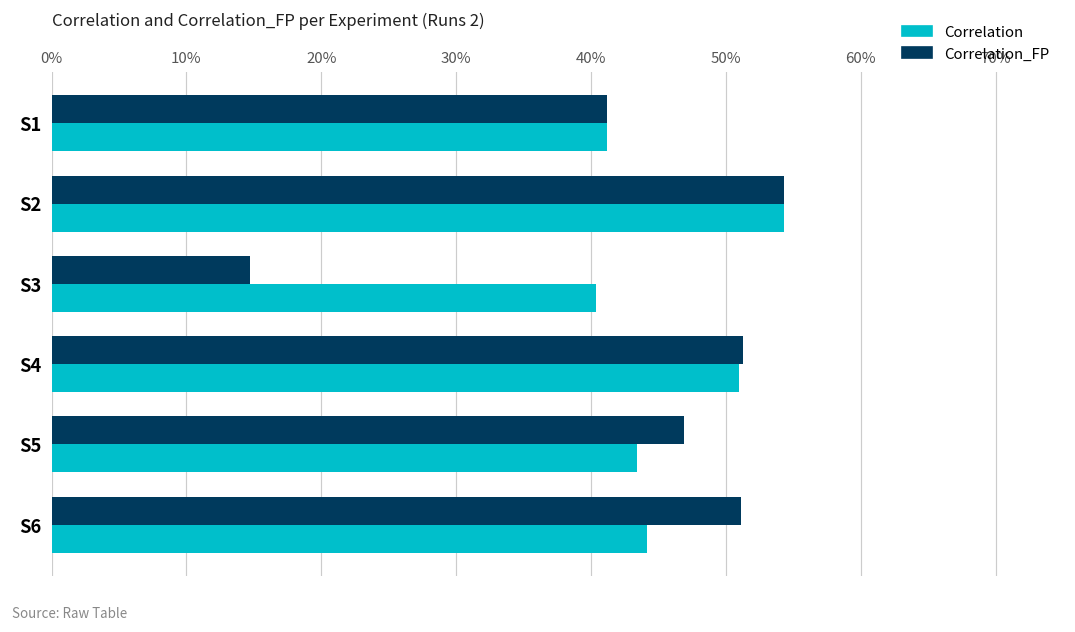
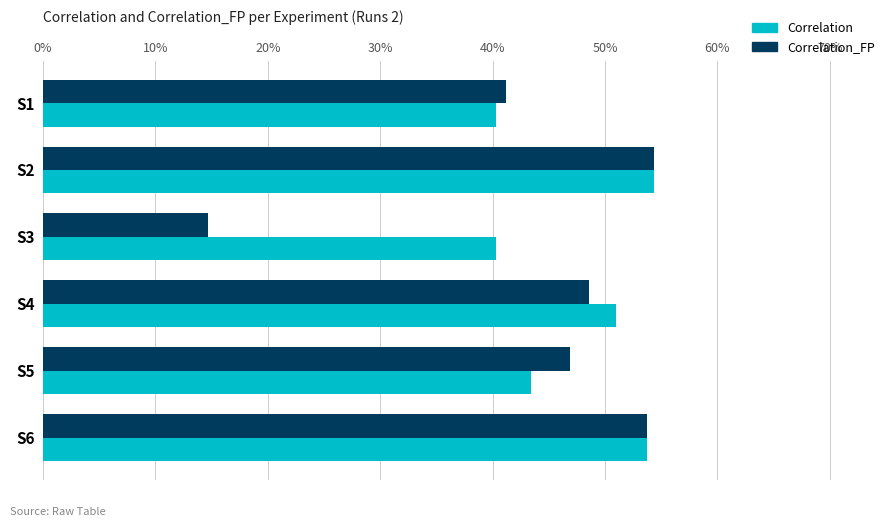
Correlation, S1: 41.2% -> 40.3%
Correlation_FP, S4: 51.3% -> 48.6%
Correlation_FP, S6: 51.1% -> 53.7%
Correlation, S6: 44.1% -> 53.7%
